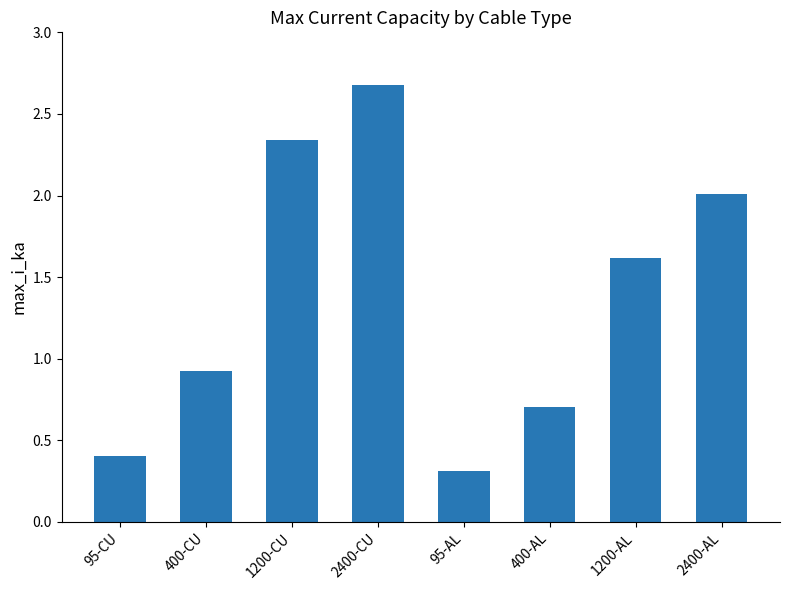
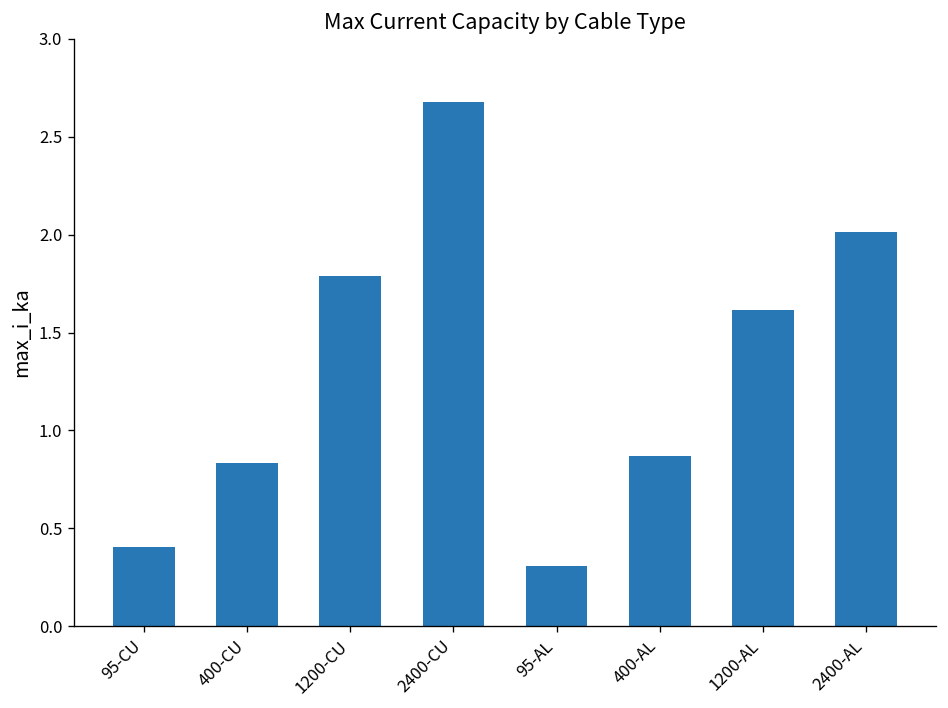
400-CU: 0.92 -> 0.84
1200-CU: 2.34 -> 1.79
400-AL: 0.71 -> 0.87
